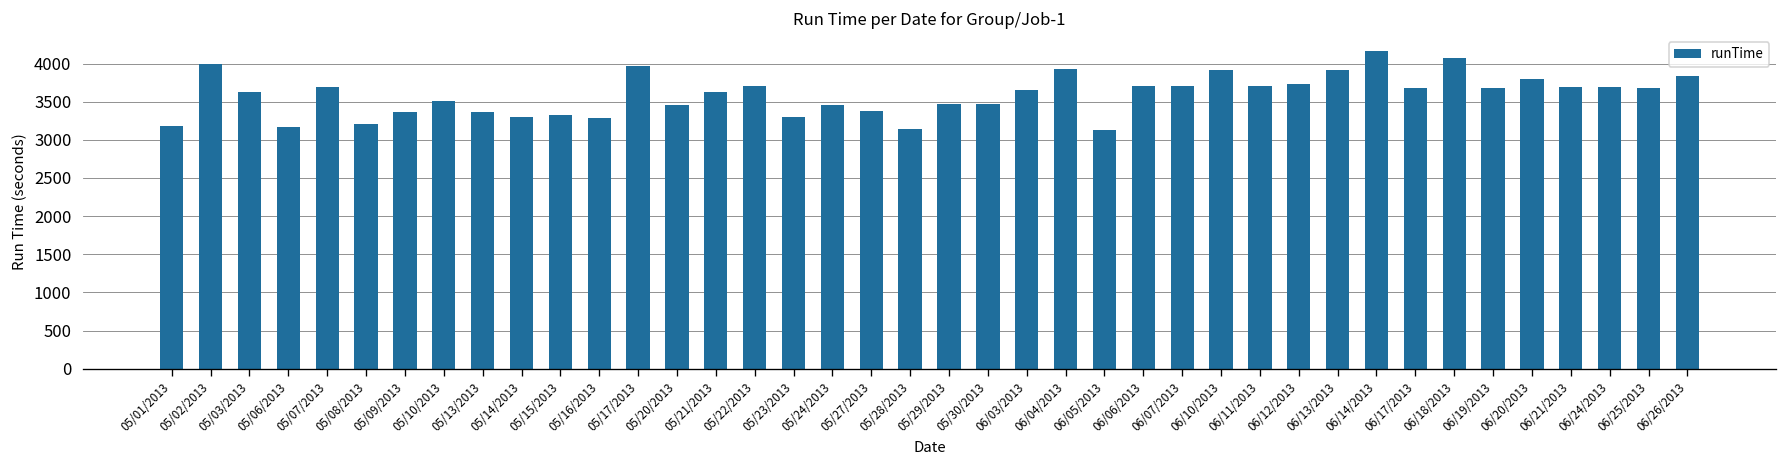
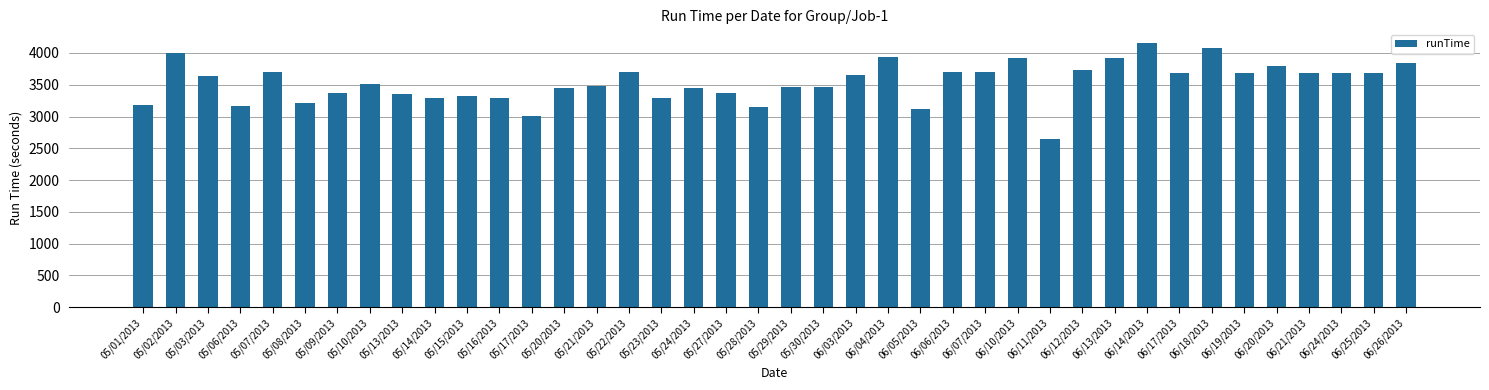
05/17/2013: 4000 -> 3000
05/21/2013: 3600 -> 3500
06/11/2013: 3700 -> 2700
